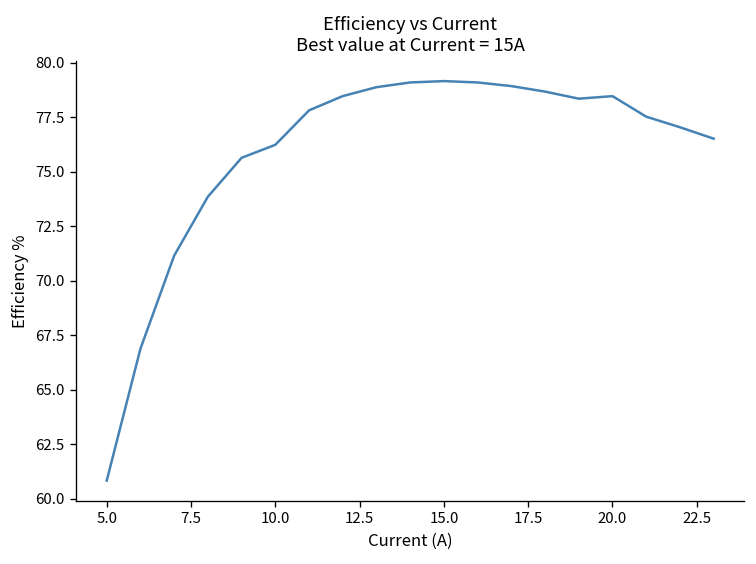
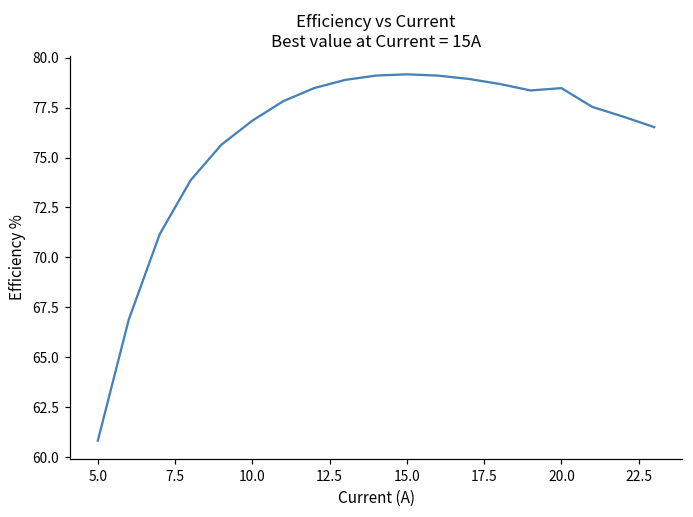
10.0: 76.2 -> 76.8
